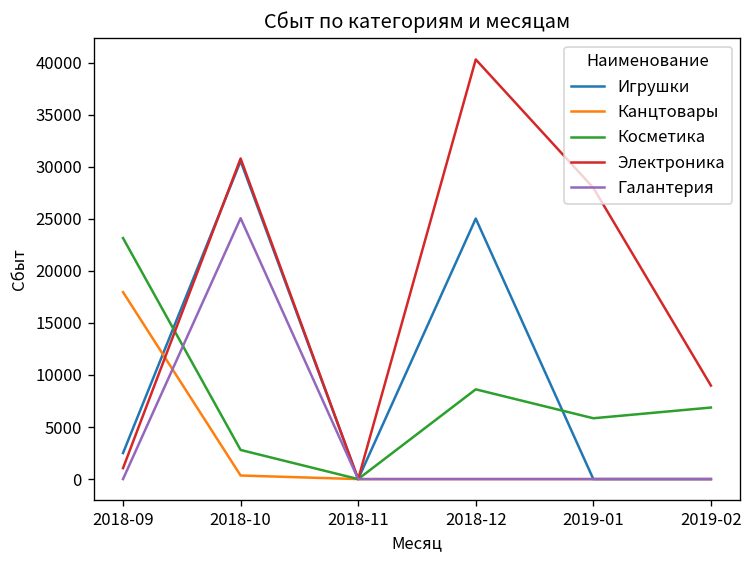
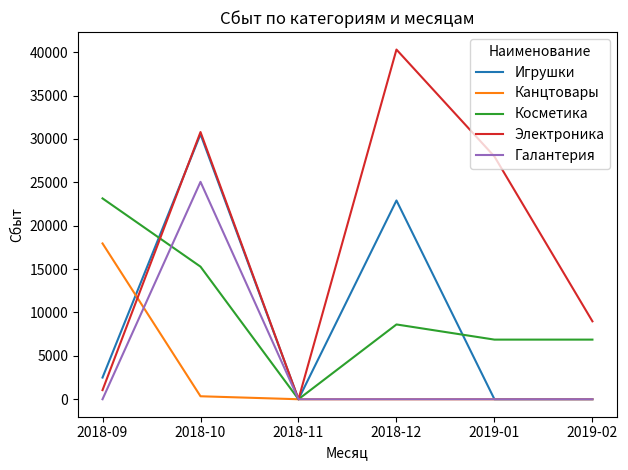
Косметика, 2018-10: 3000 -> 15000
Игрушки, 2018-12: 25000 -> 23000
Косметика, 2019-01: 6000 -> 7000
